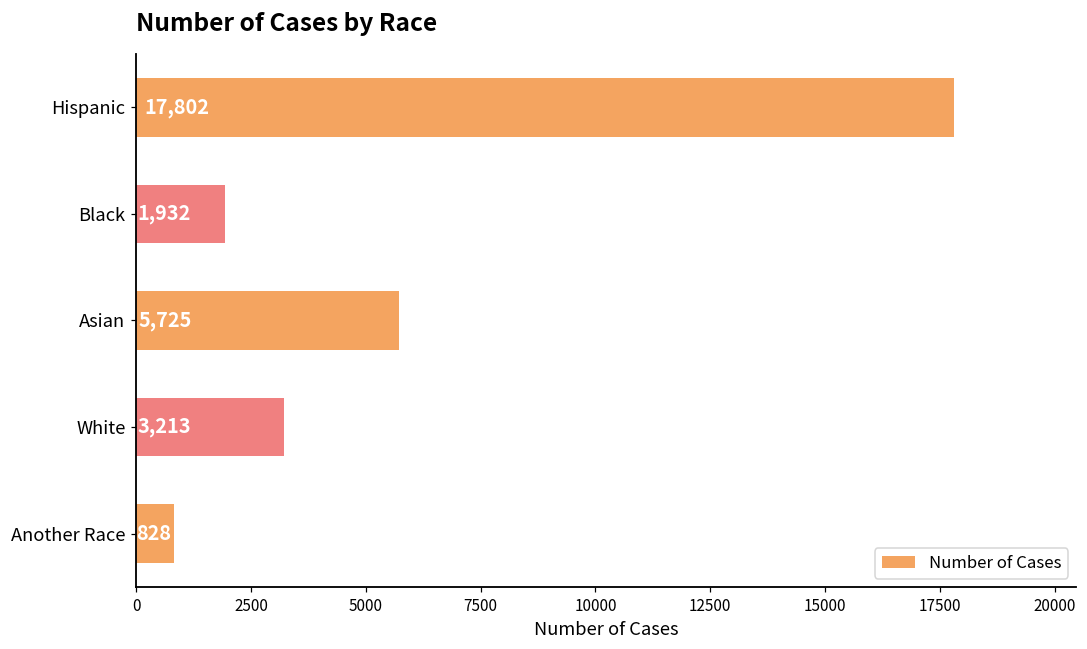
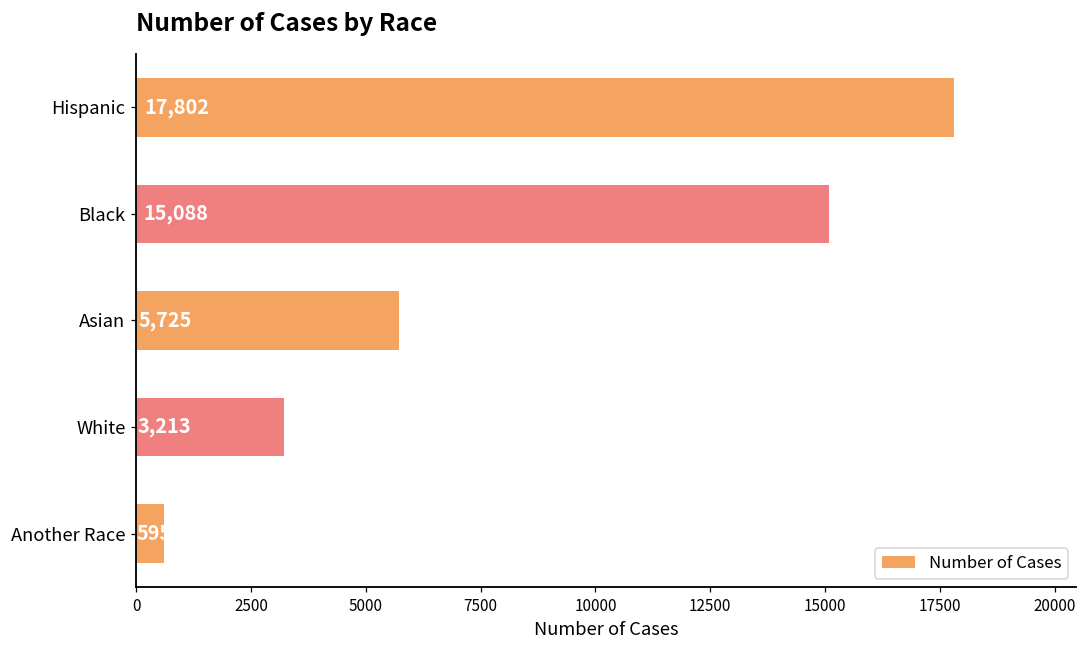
Black: 1,932 -> 15,088
Another Race: 828 -> 595
